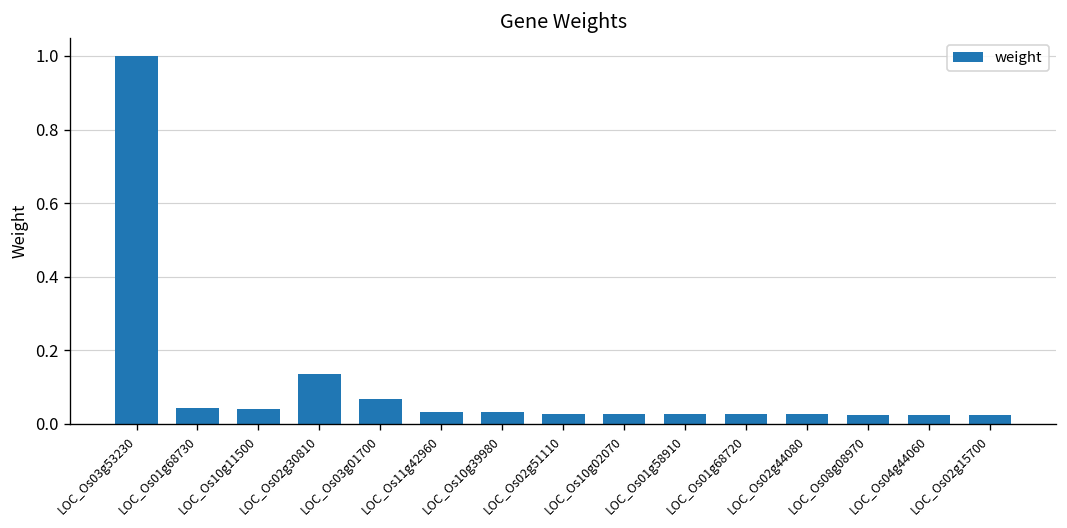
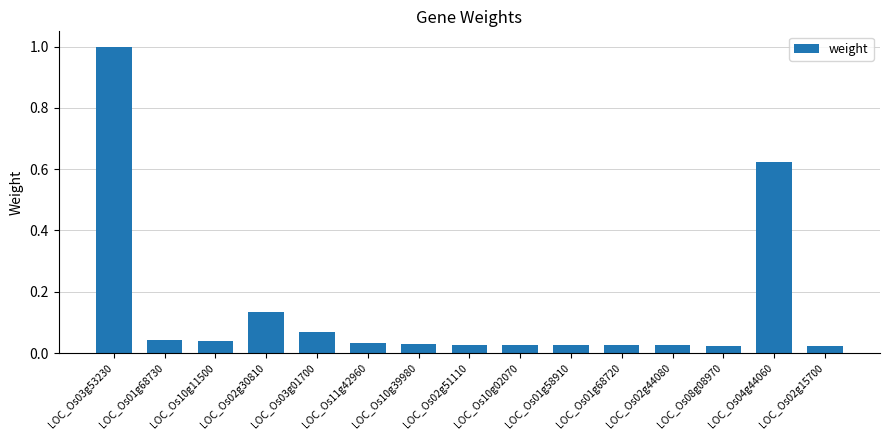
LOC_Os04g44060: 0.02 -> 0.62
